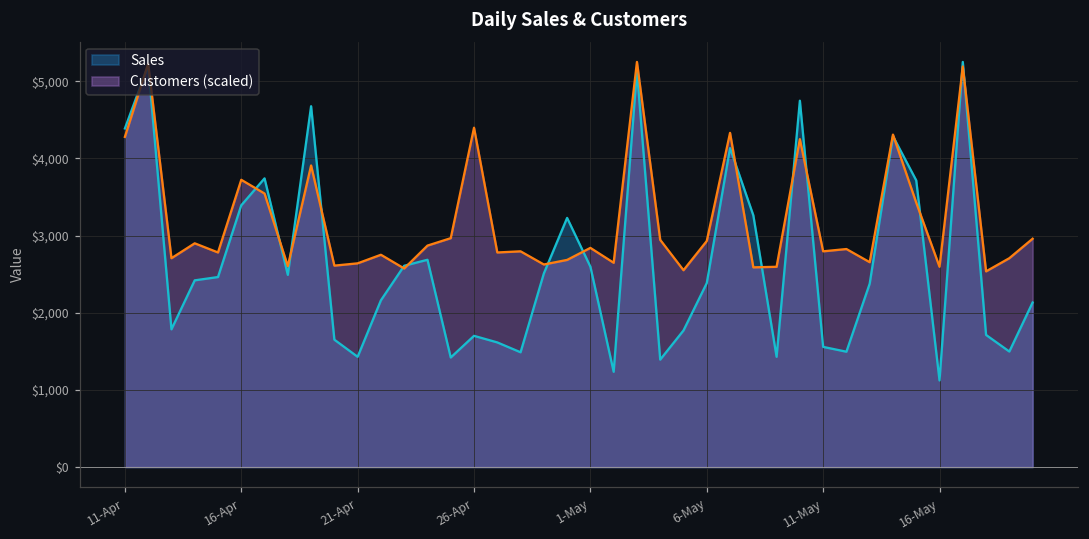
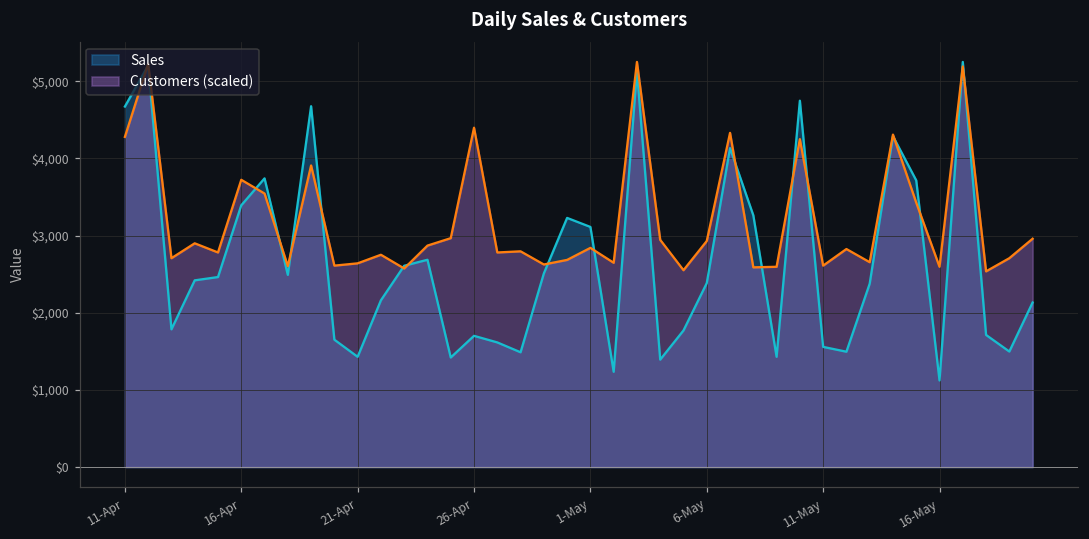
Sales, 11-Apr: $4,400 -> $4,700
Sales, 1-May: $2,600 -> $3,100
Customers (scaled), 11-May: $2,800 -> $2,600
